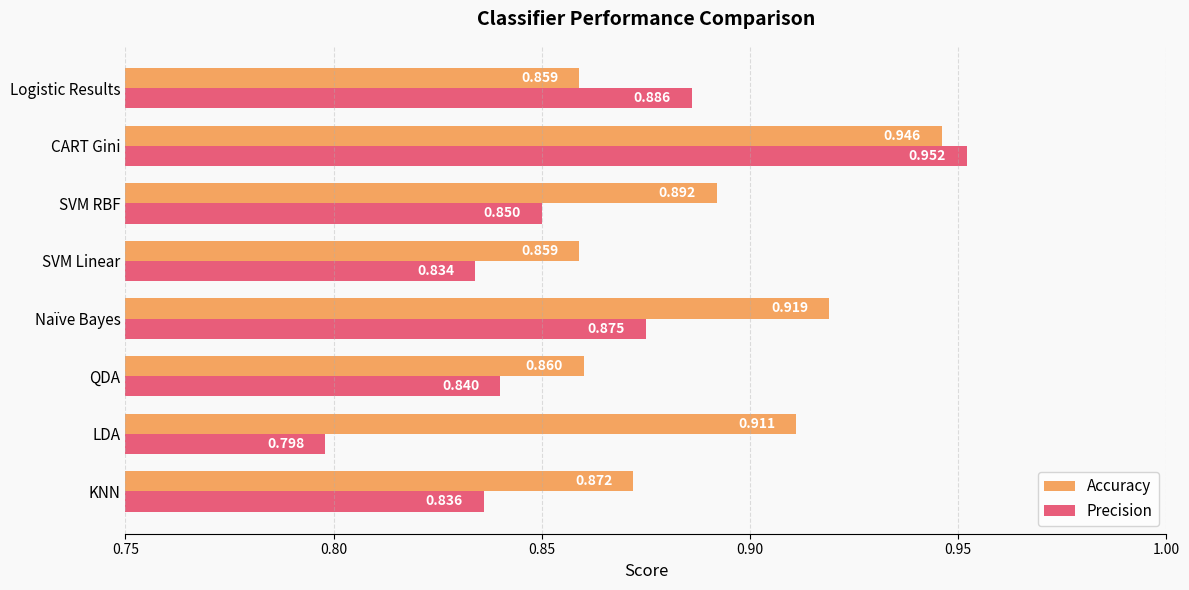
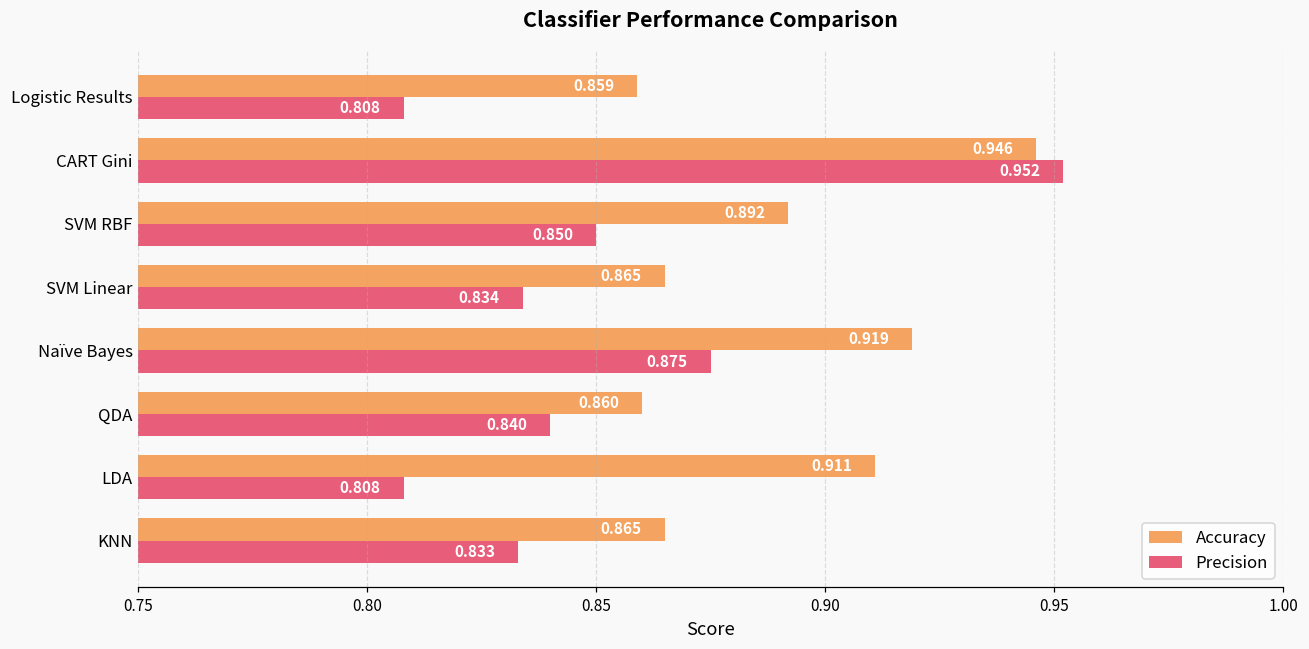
Precision, Logistic Results: 0.886 -> 0.808
Accuracy, SVM Linear: 0.859 -> 0.865
Precision, LDA: 0.798 -> 0.808
Accuracy, KNN: 0.872 -> 0.865
Precision, KNN: 0.836 -> 0.833
